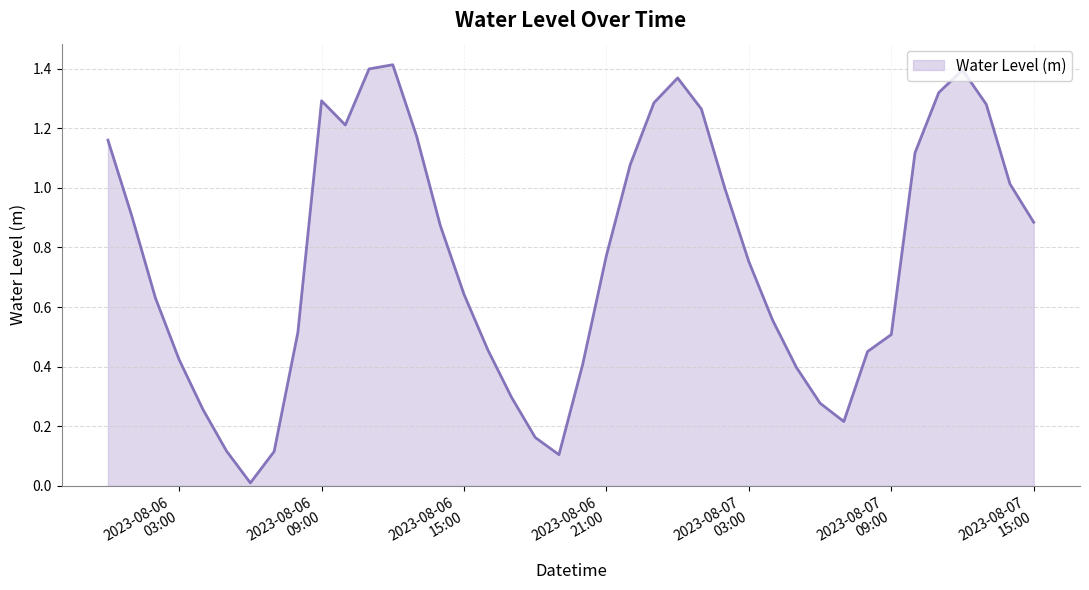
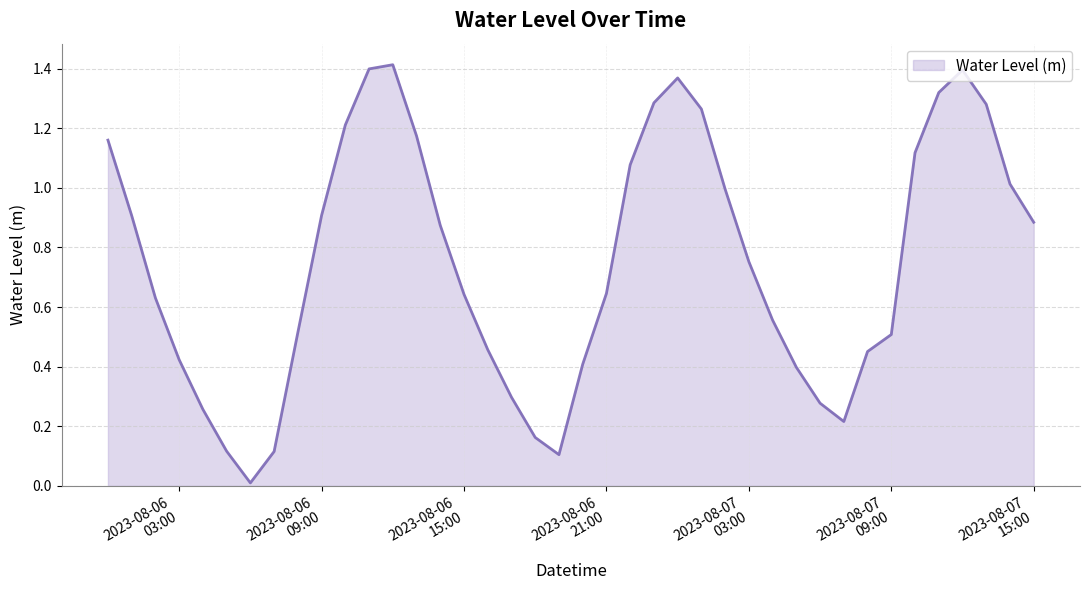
2023-08-06 09:00: 1.29 -> 0.91
2023-08-06 21:00: 0.77 -> 0.65
